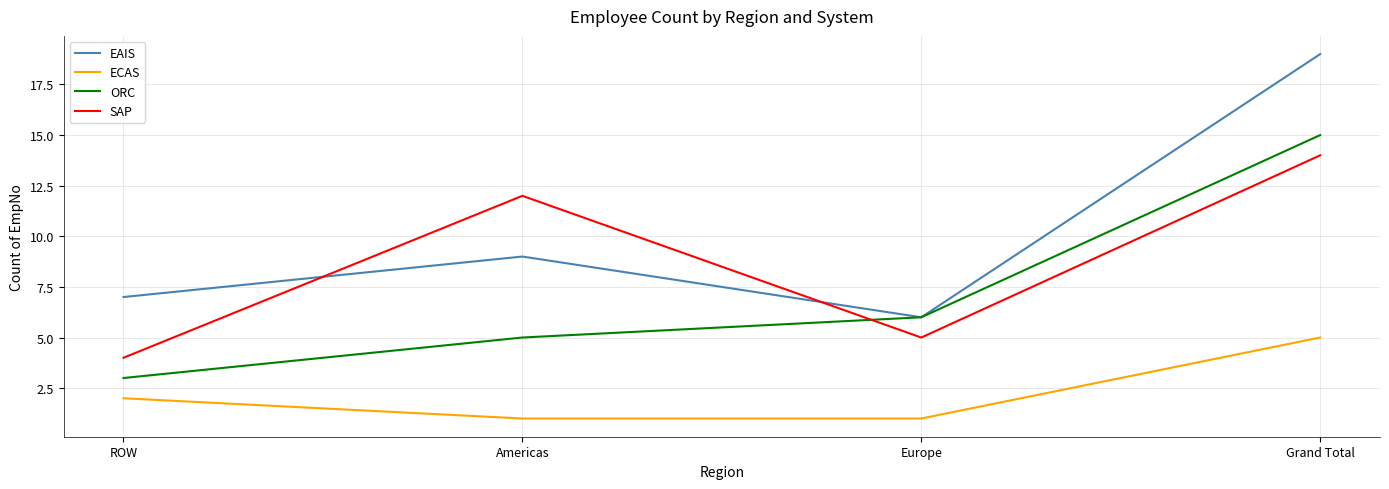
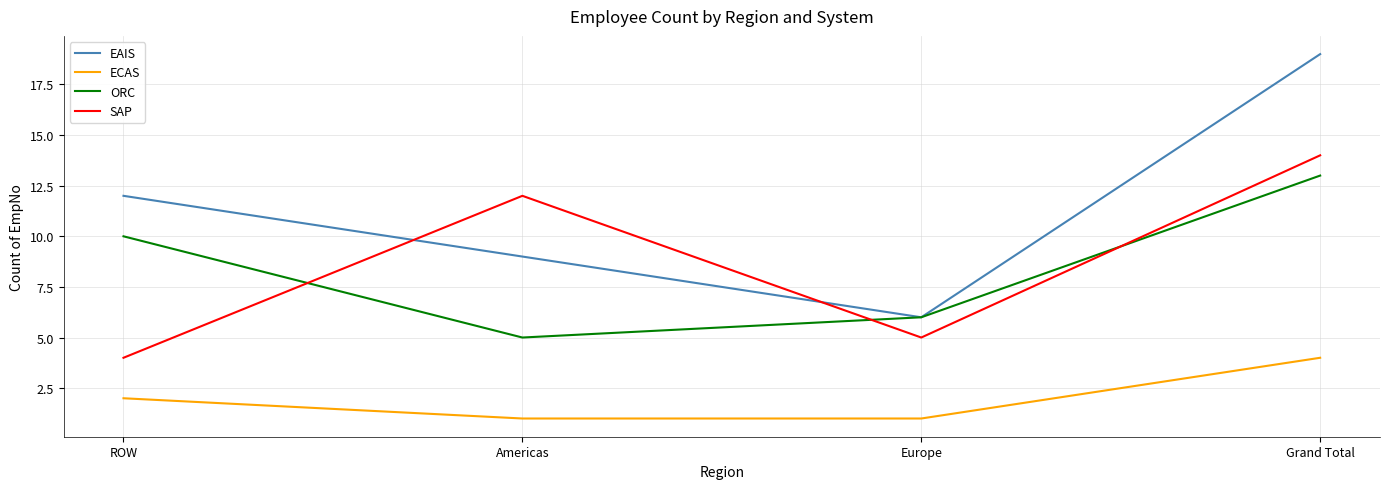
EAIS, ROW: 7 -> 12
ORC, ROW: 3 -> 10
ECAS, Grand Total: 5 -> 4
ORC, Grand Total: 15 -> 13
